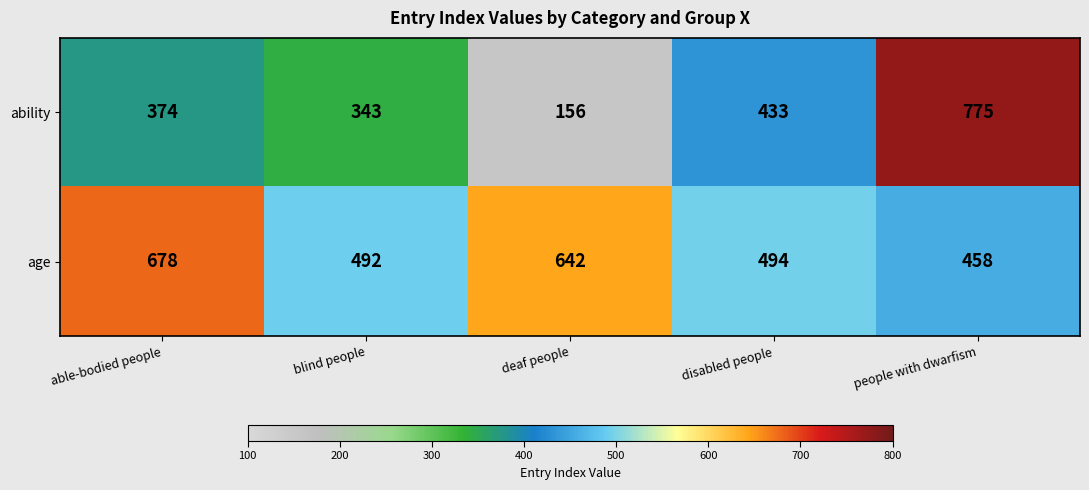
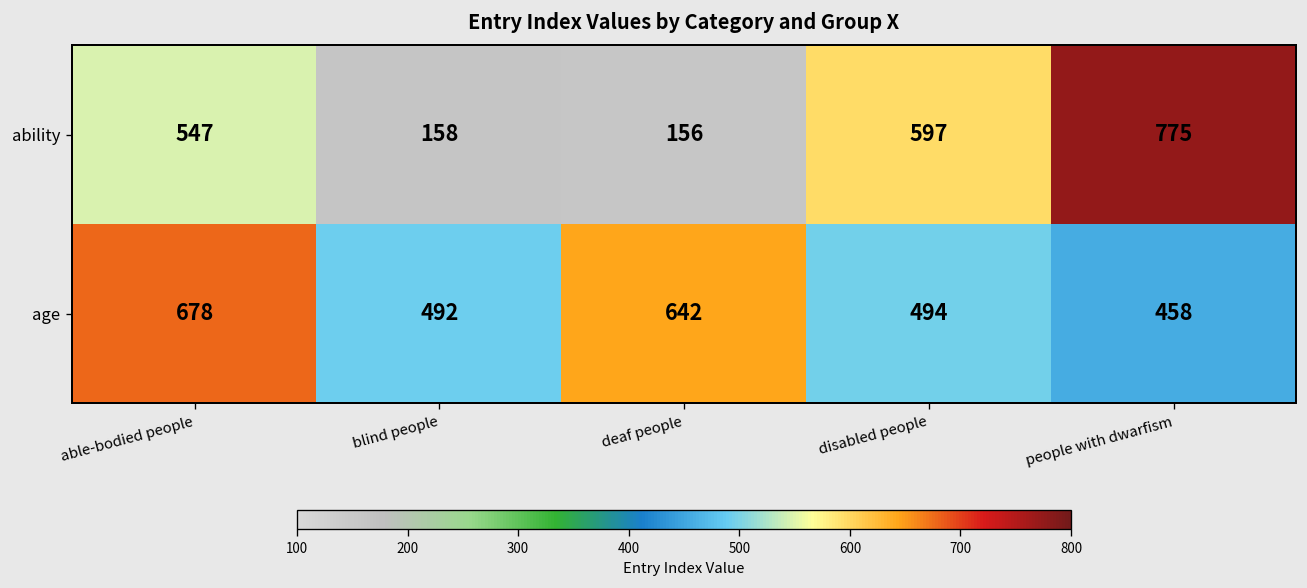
ability, able-bodied people: 374 -> 547
ability, blind people: 343 -> 158
ability, disabled people: 433 -> 597
